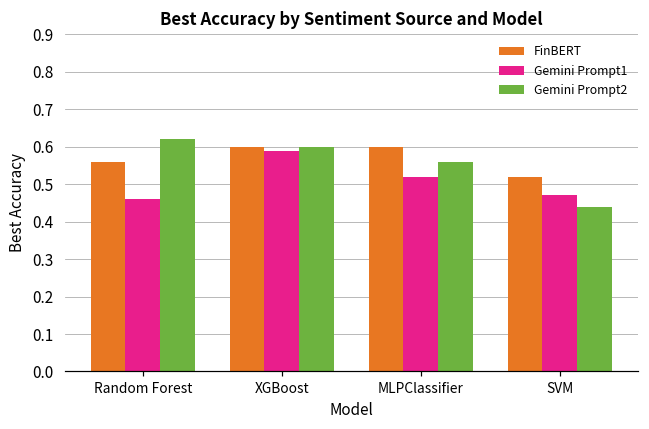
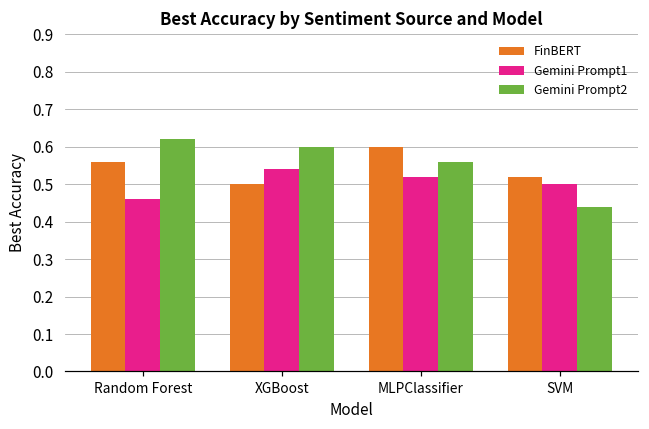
FinBERT, XGBoost: 0.6 -> 0.5
Gemini Prompt1, XGBoost: 0.59 -> 0.54
Gemini Prompt1, SVM: 0.47 -> 0.50
